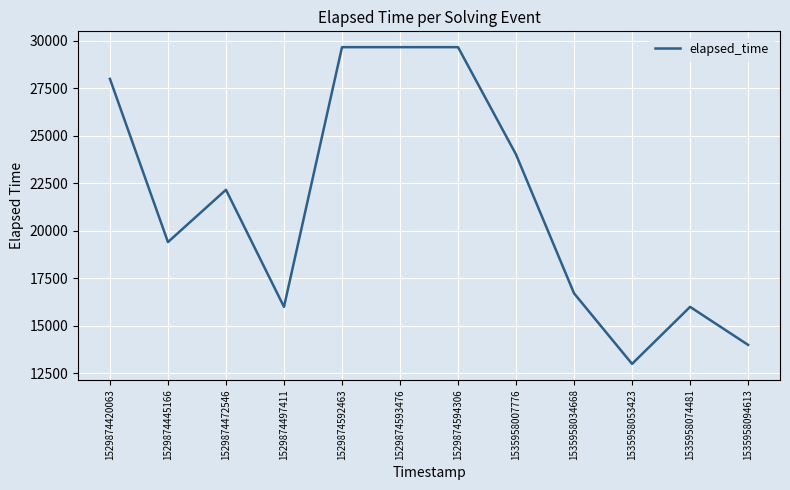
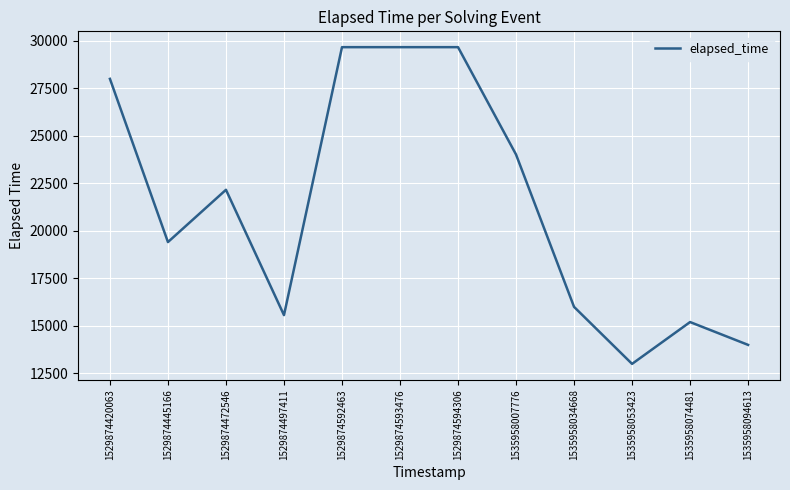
1529874497411: 16000 -> 15600
1535958034668: 16700 -> 16000
1535958074481: 16000 -> 15200
